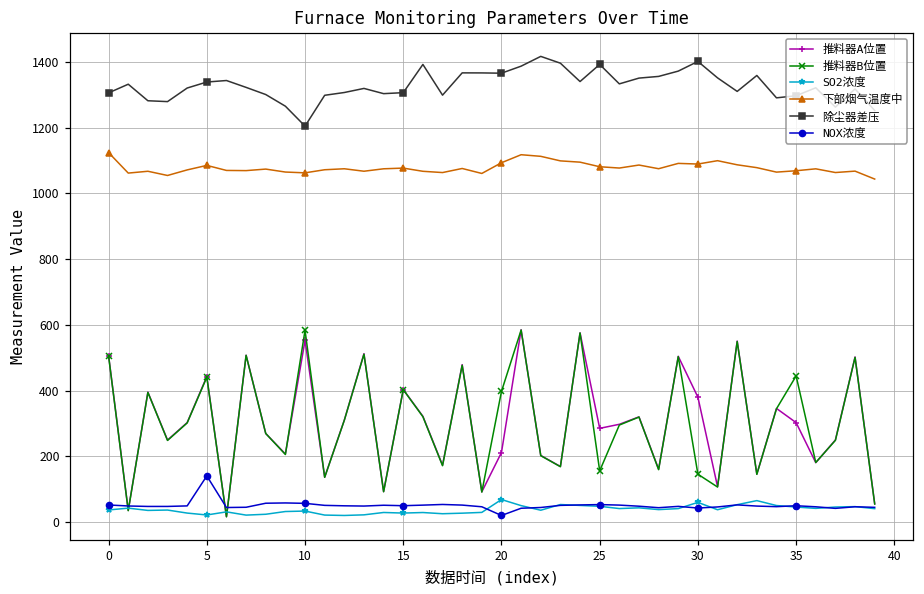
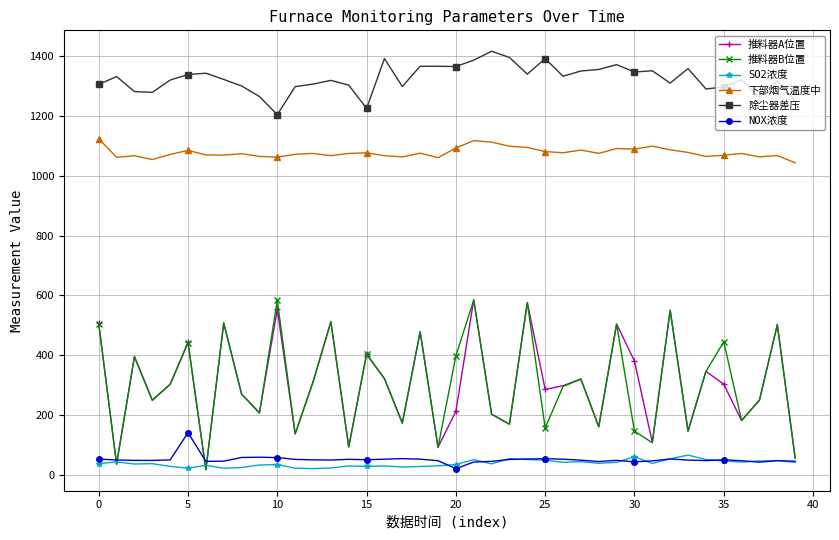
除尘器差压, 15: 1310 -> 1230
SO2浓度, 20: 70 -> 30
除尘器差压, 30: 1400 -> 1350
